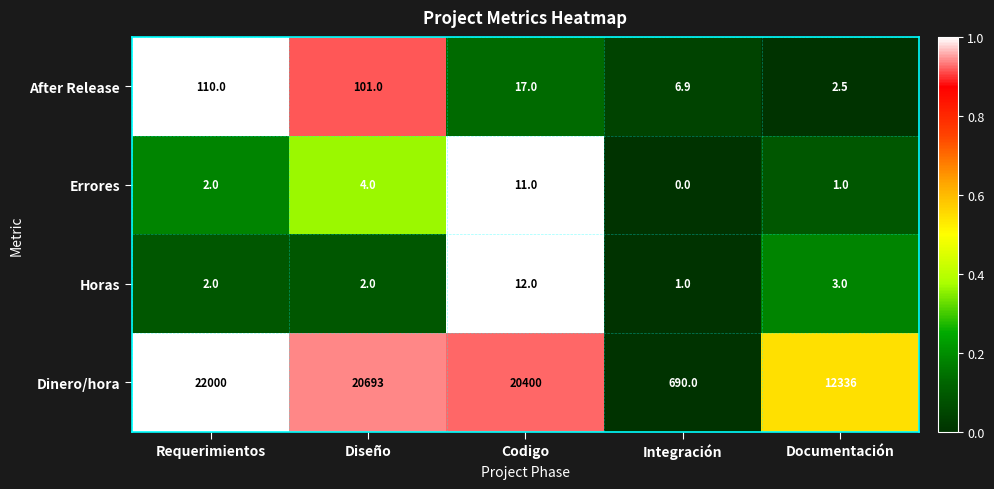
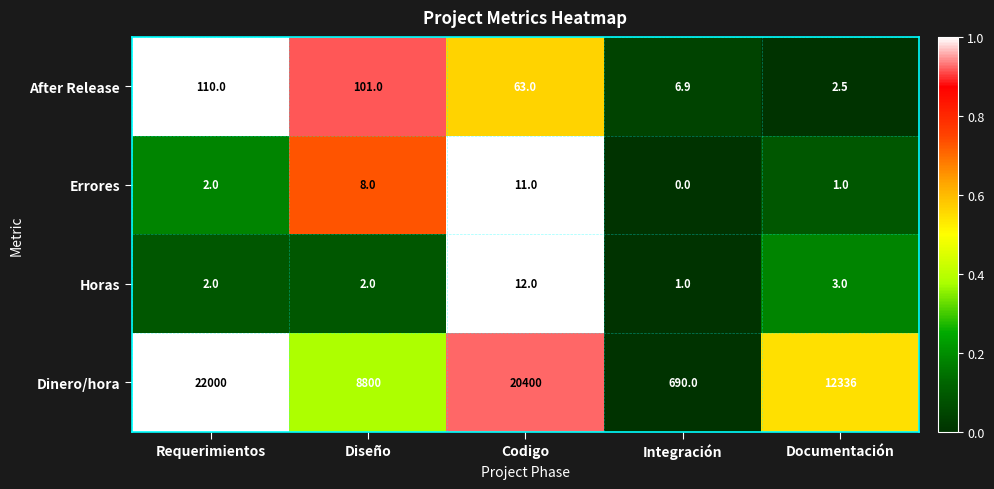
After Release, Codigo: 17.0 -> 63.0
Errores, Diseño: 4.0 -> 8.0
Dinero/hora, Diseño: 20693 -> 8800
